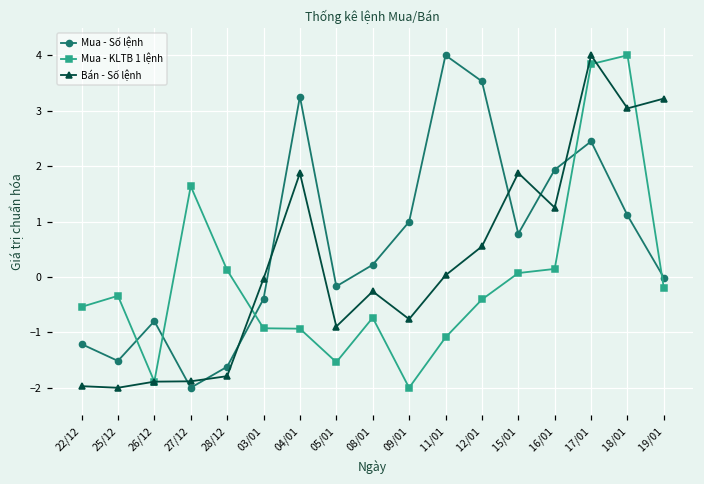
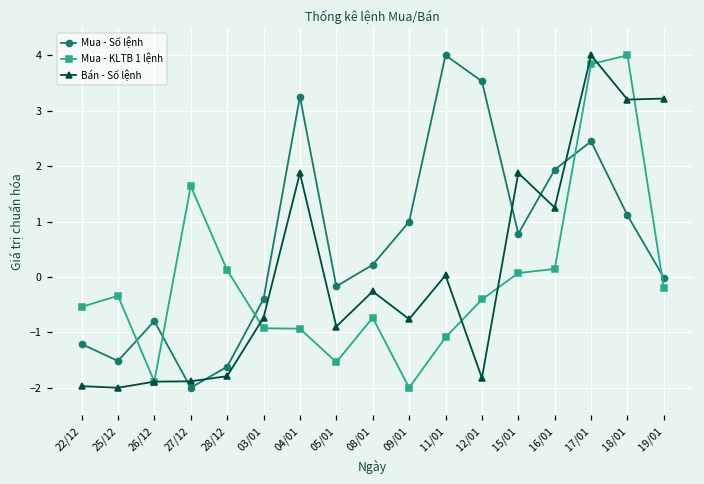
Bán - Số lệnh, 03/01: 0.0 -> -0.7
Bán - Số lệnh, 12/01: 0.6 -> -1.8
Bán - Số lệnh, 18/01: 3.0 -> 3.2
